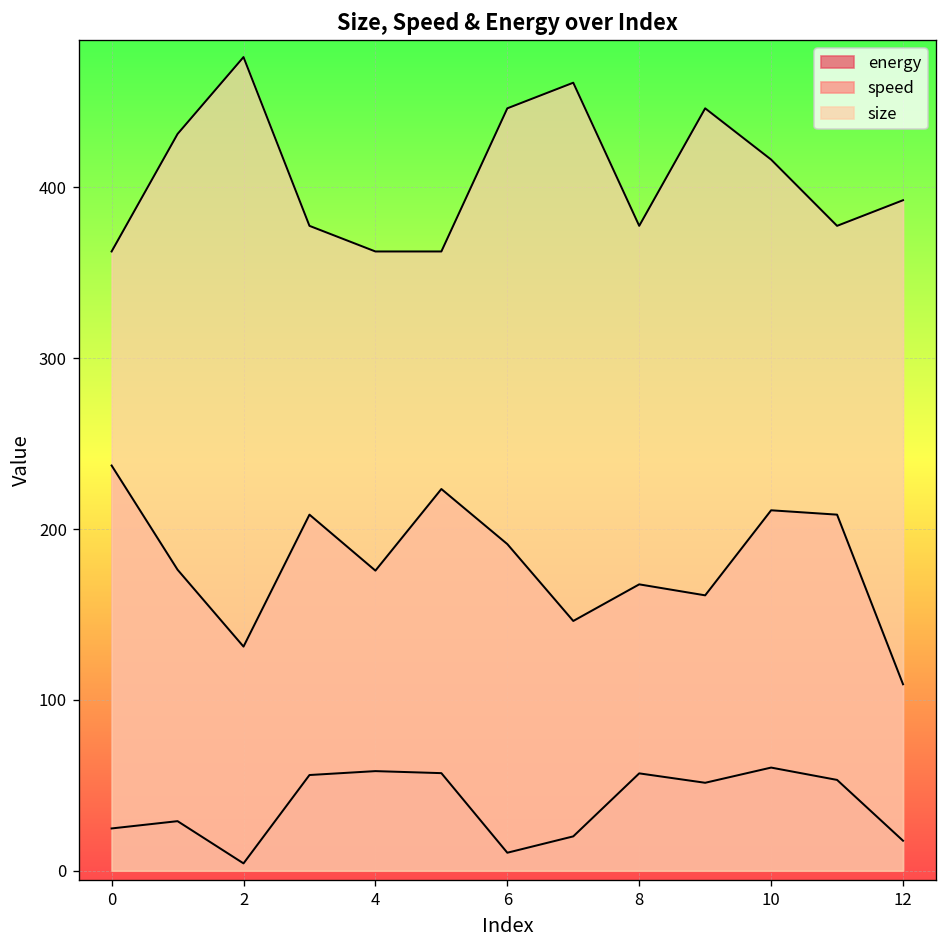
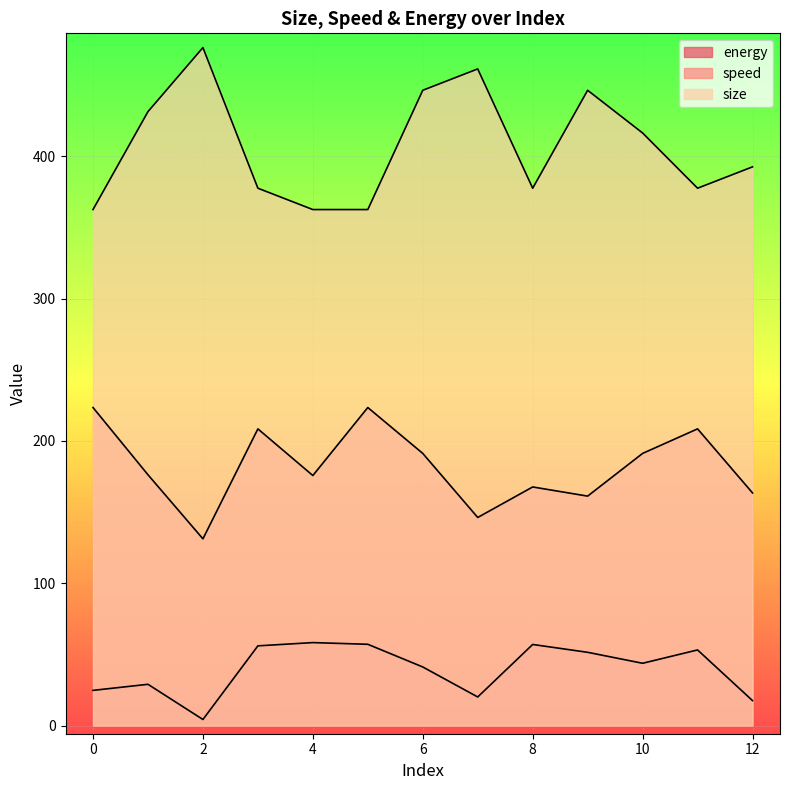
speed, 0: 237 -> 223
energy, 6: 11 -> 41
energy, 10: 60 -> 44
speed, 10: 211 -> 191
speed, 12: 109 -> 163
